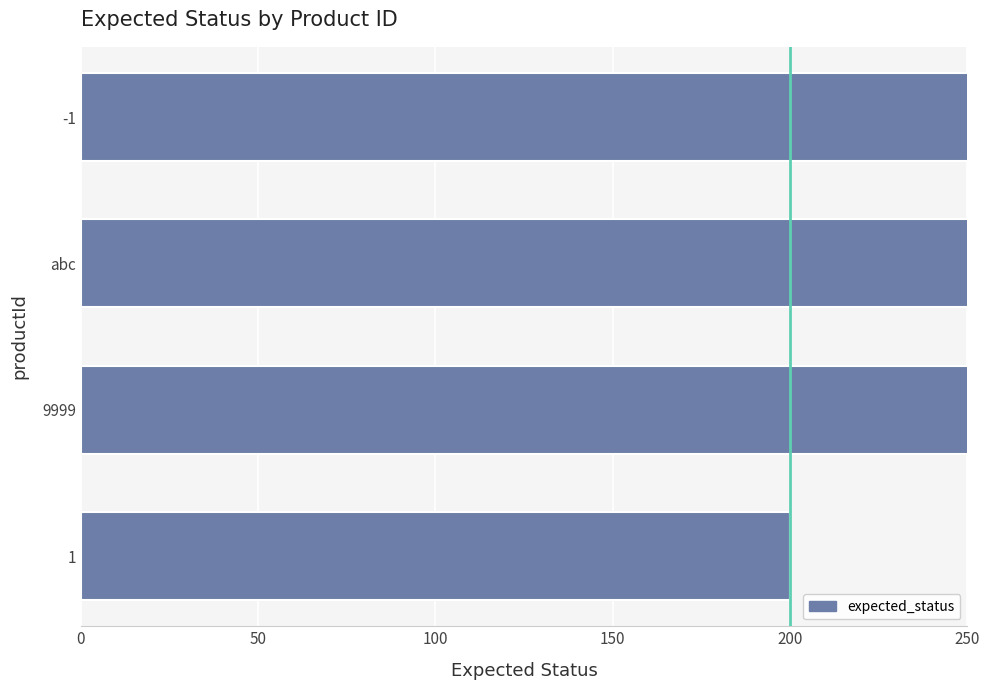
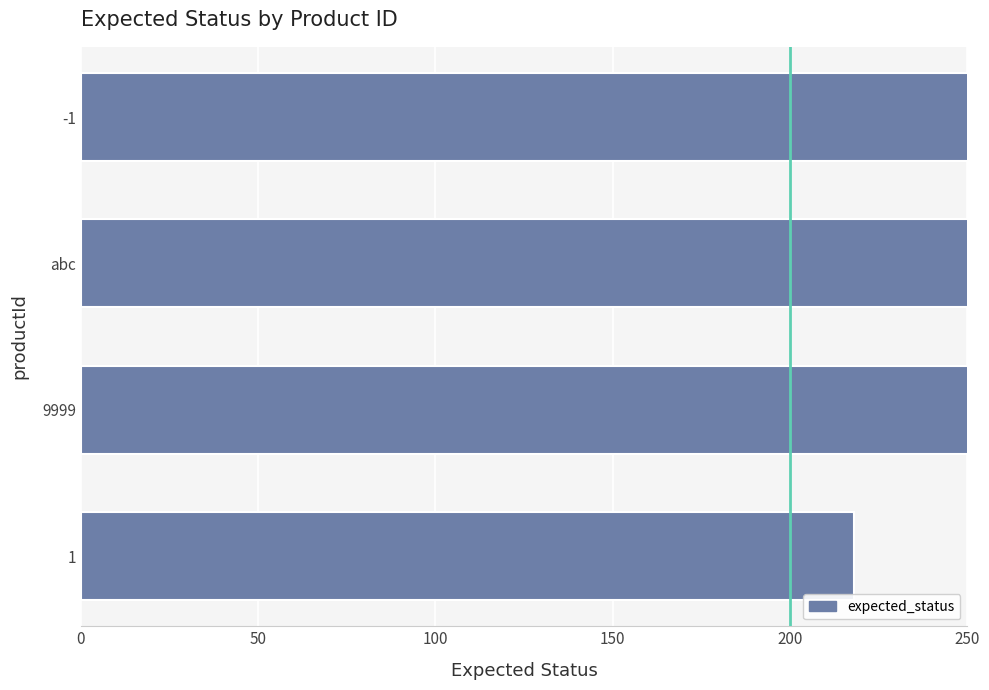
1: 200 -> 218
